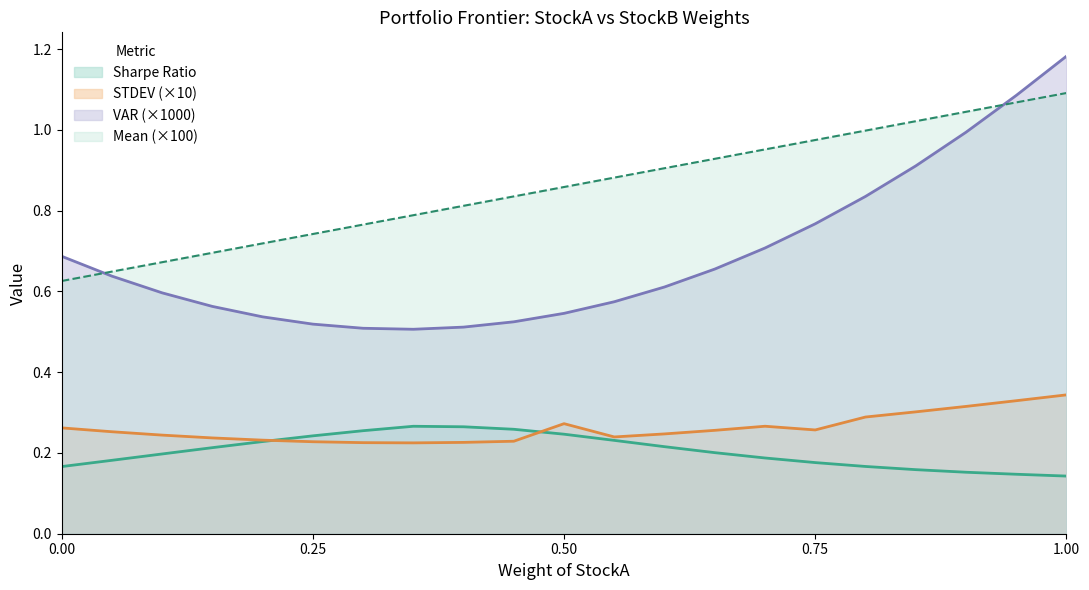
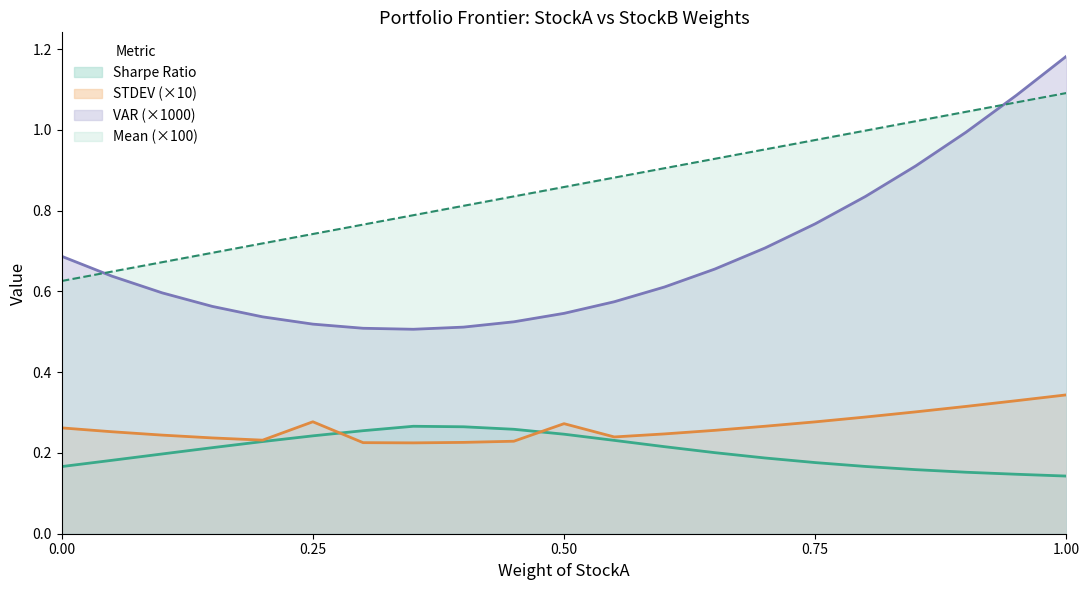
STDEV (×10), 0.25: 0.23 -> 0.28
STDEV (×10), 0.75: 0.26 -> 0.28
